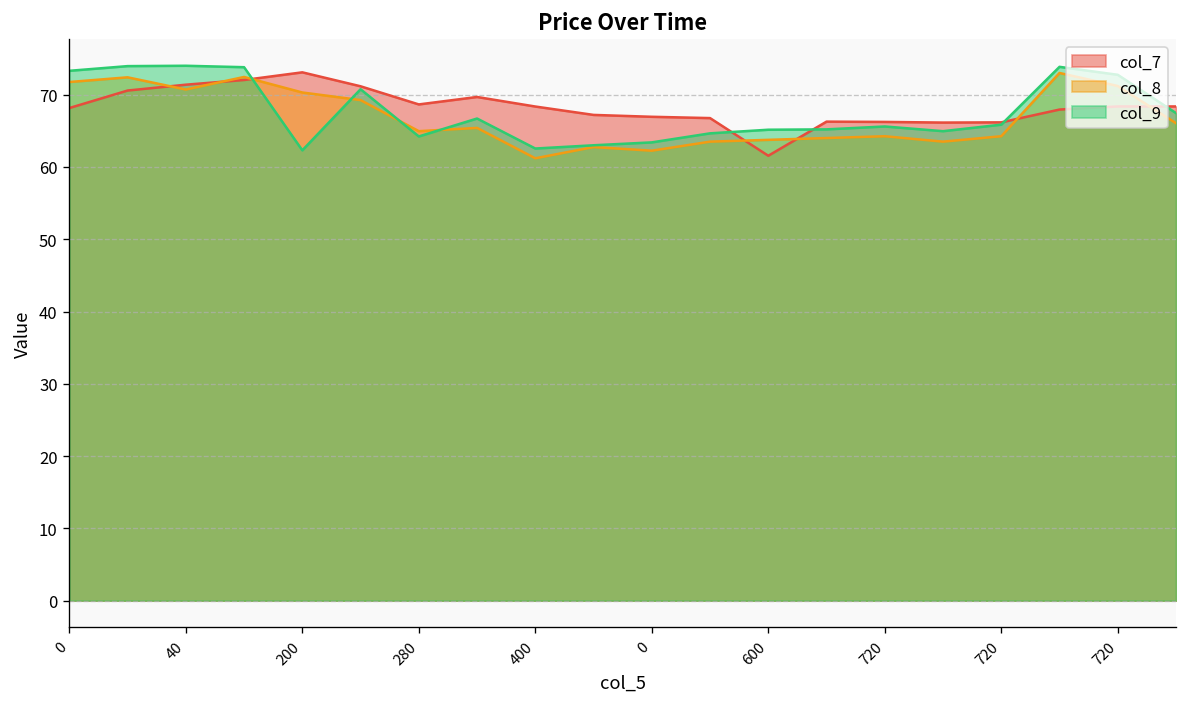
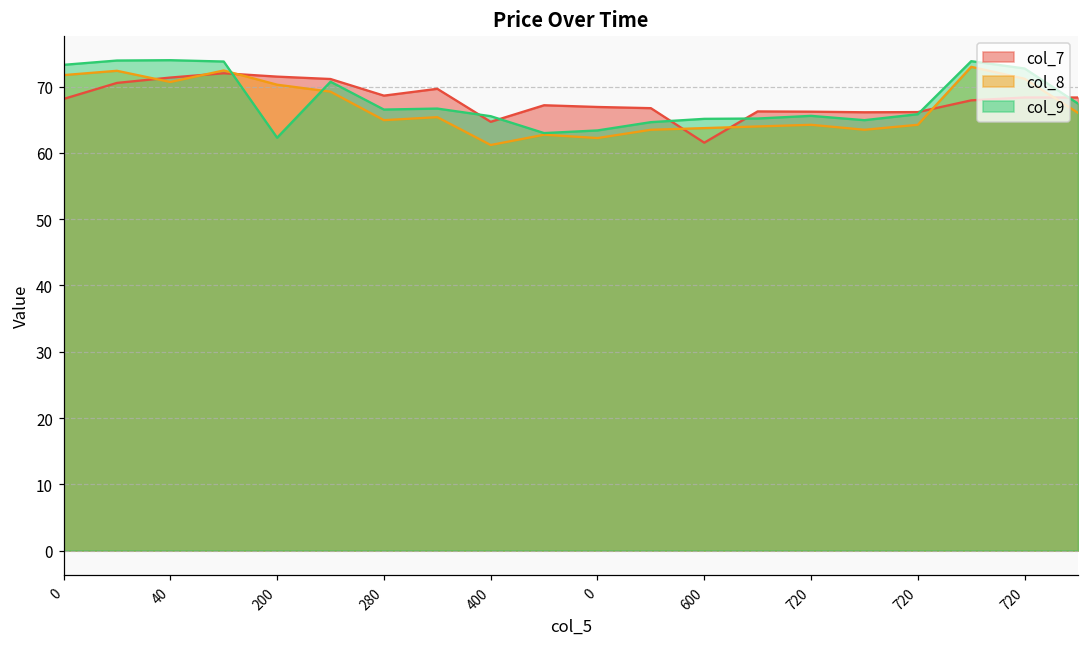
col_7, 200: 73 -> 72
col_9, 280: 64 -> 67
col_7, 400: 68 -> 65
col_9, 400: 63 -> 66
